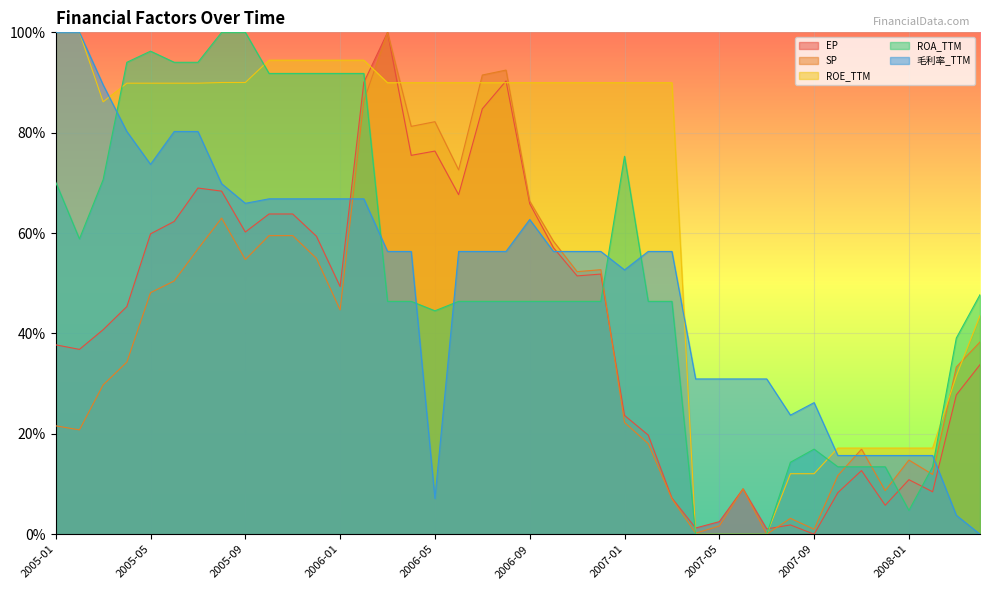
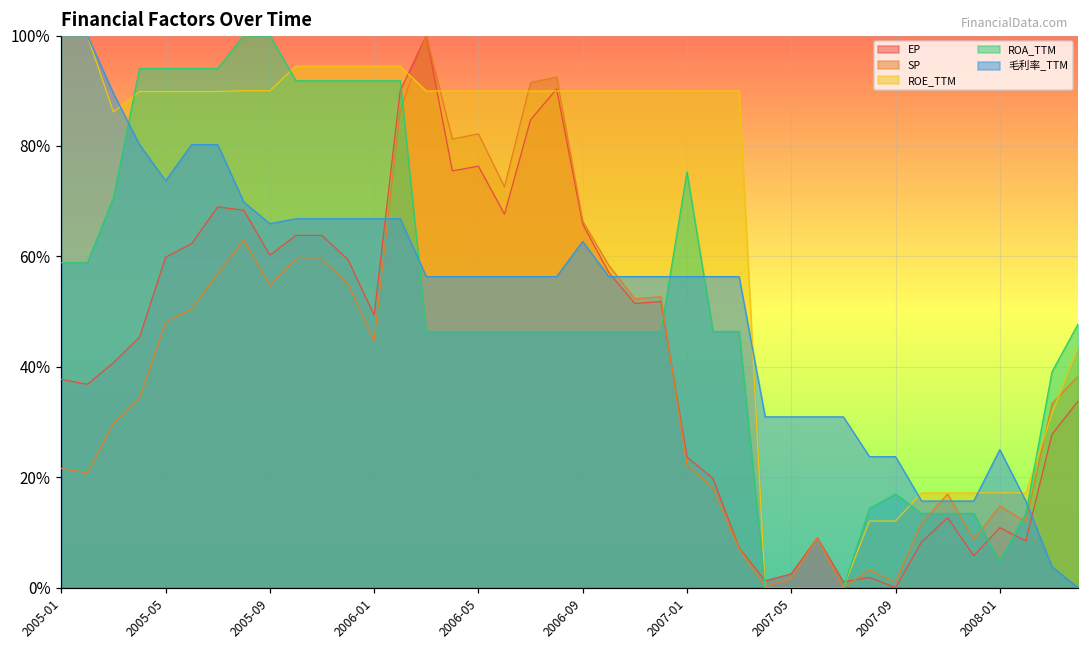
ROA_TTM, 2005-01: 70% -> 59%
ROA_TTM, 2005-05: 96% -> 94%
ROA_TTM, 2006-05: 45% -> 46%
毛利率_TTM, 2006-05: 7% -> 56%
毛利率_TTM, 2007-01: 53% -> 56%
毛利率_TTM, 2007-09: 26% -> 24%
毛利率_TTM, 2008-01: 16% -> 25%
